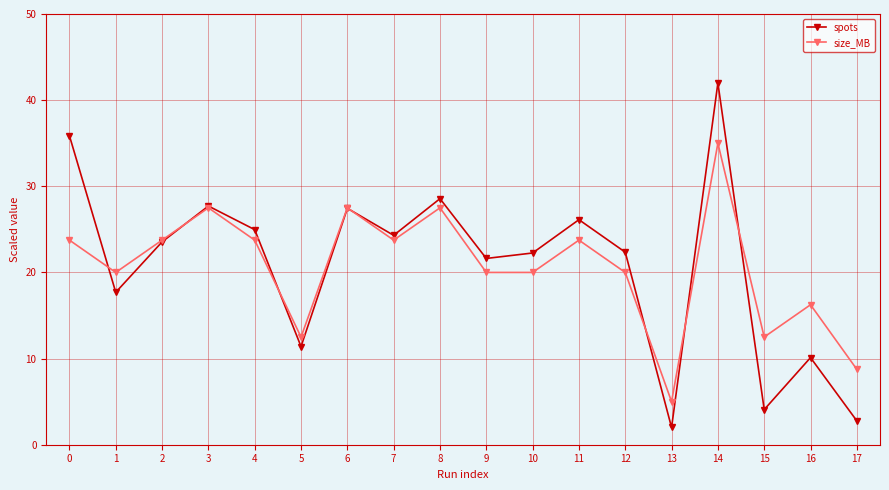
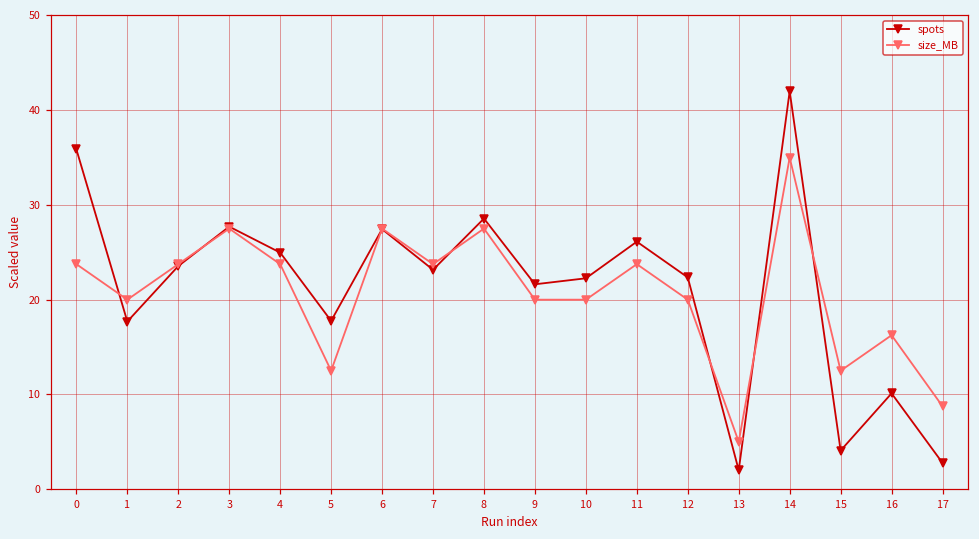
spots, 5: 11 -> 18
spots, 7: 24 -> 23
